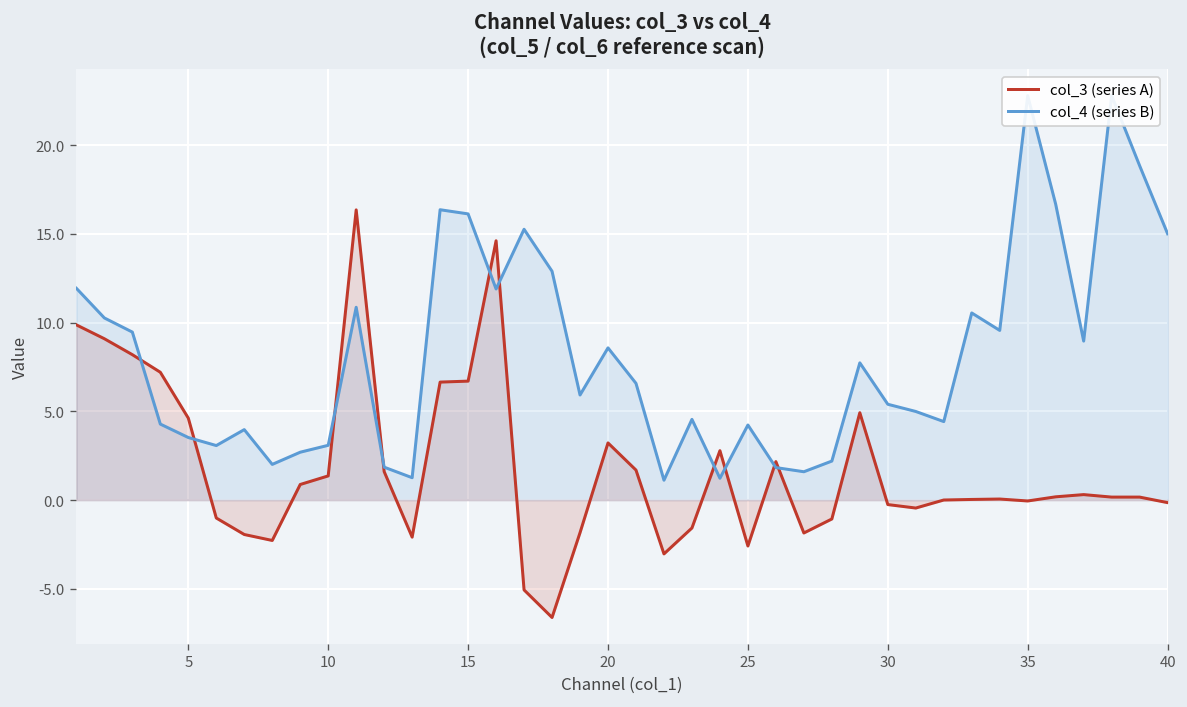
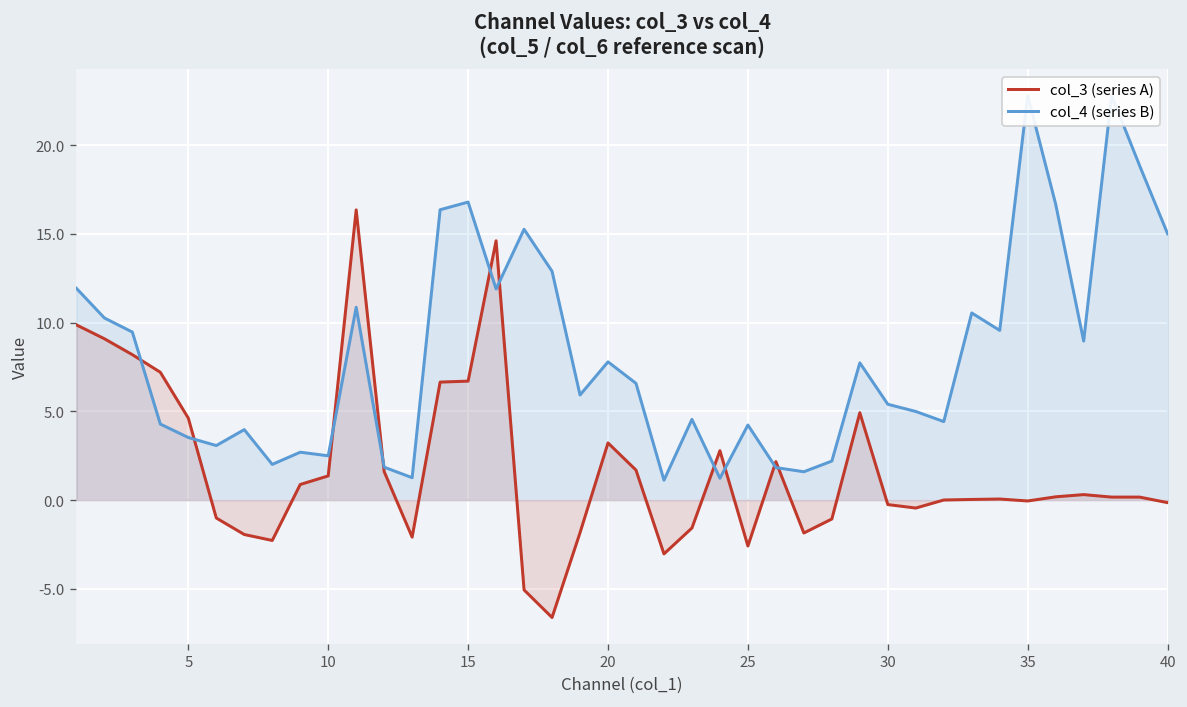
col_4 (series B), 10: 3.1 -> 2.5
col_4 (series B), 15: 16.1 -> 16.8
col_4 (series B), 20: 8.6 -> 7.8
